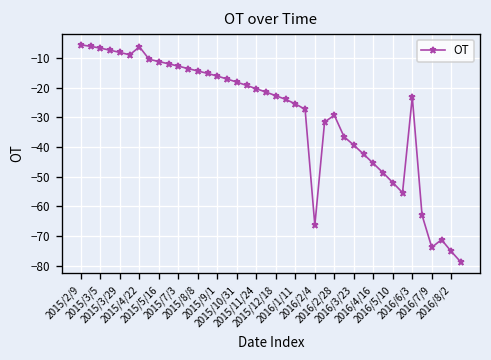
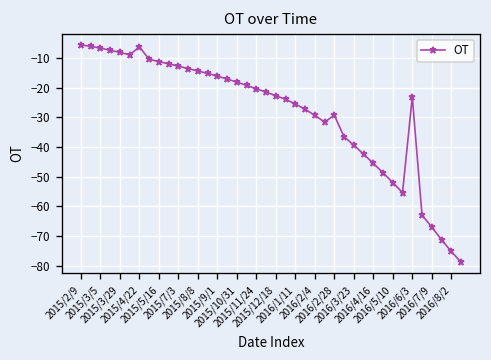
2016/2/4: -66 -> -29
2016/7/9: -74 -> -67
